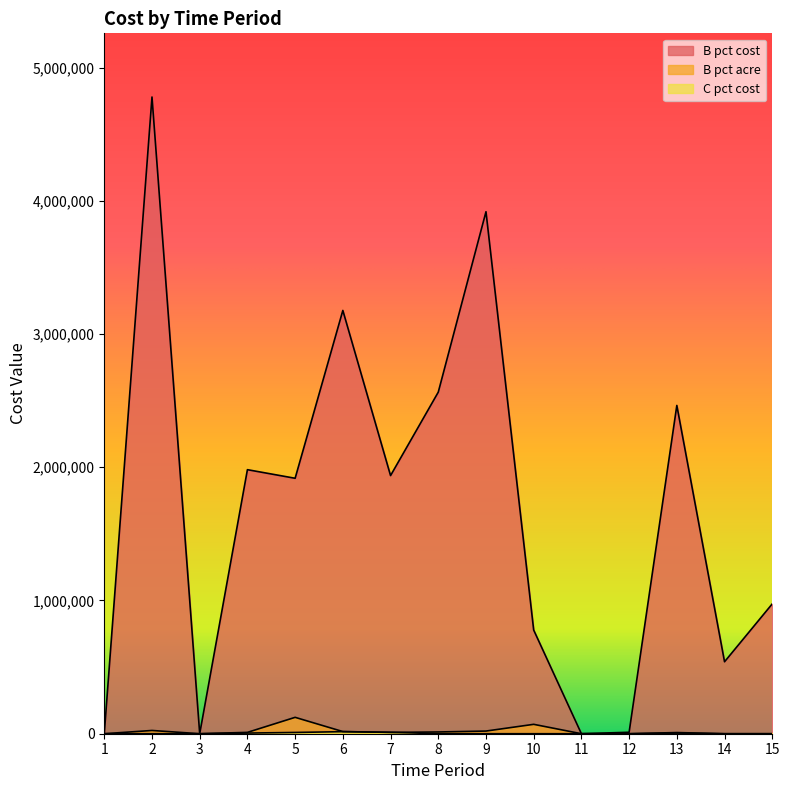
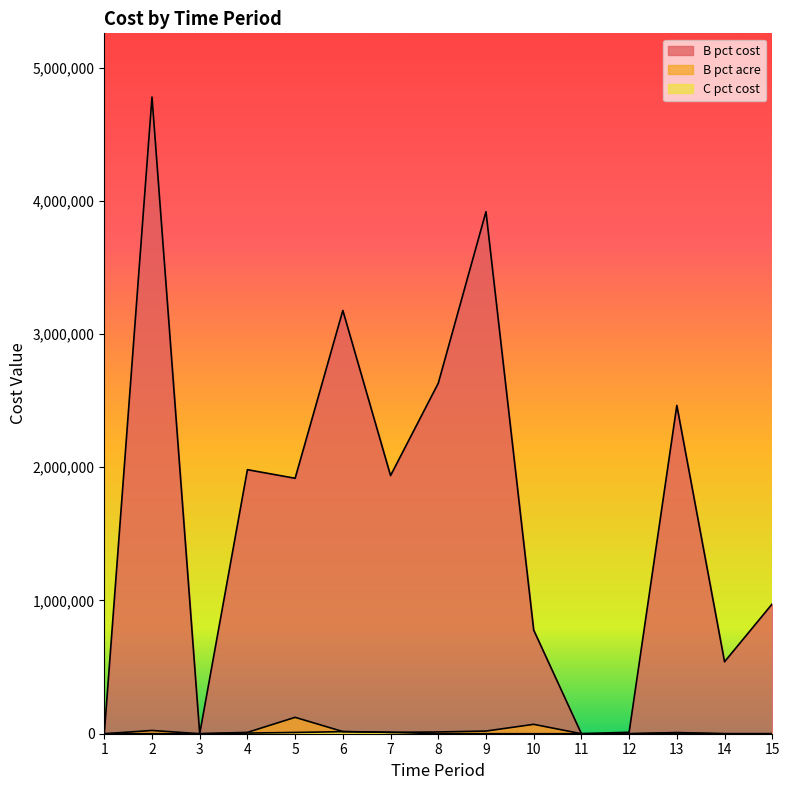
B pct cost, 8: 2,560,000 -> 2,630,000
